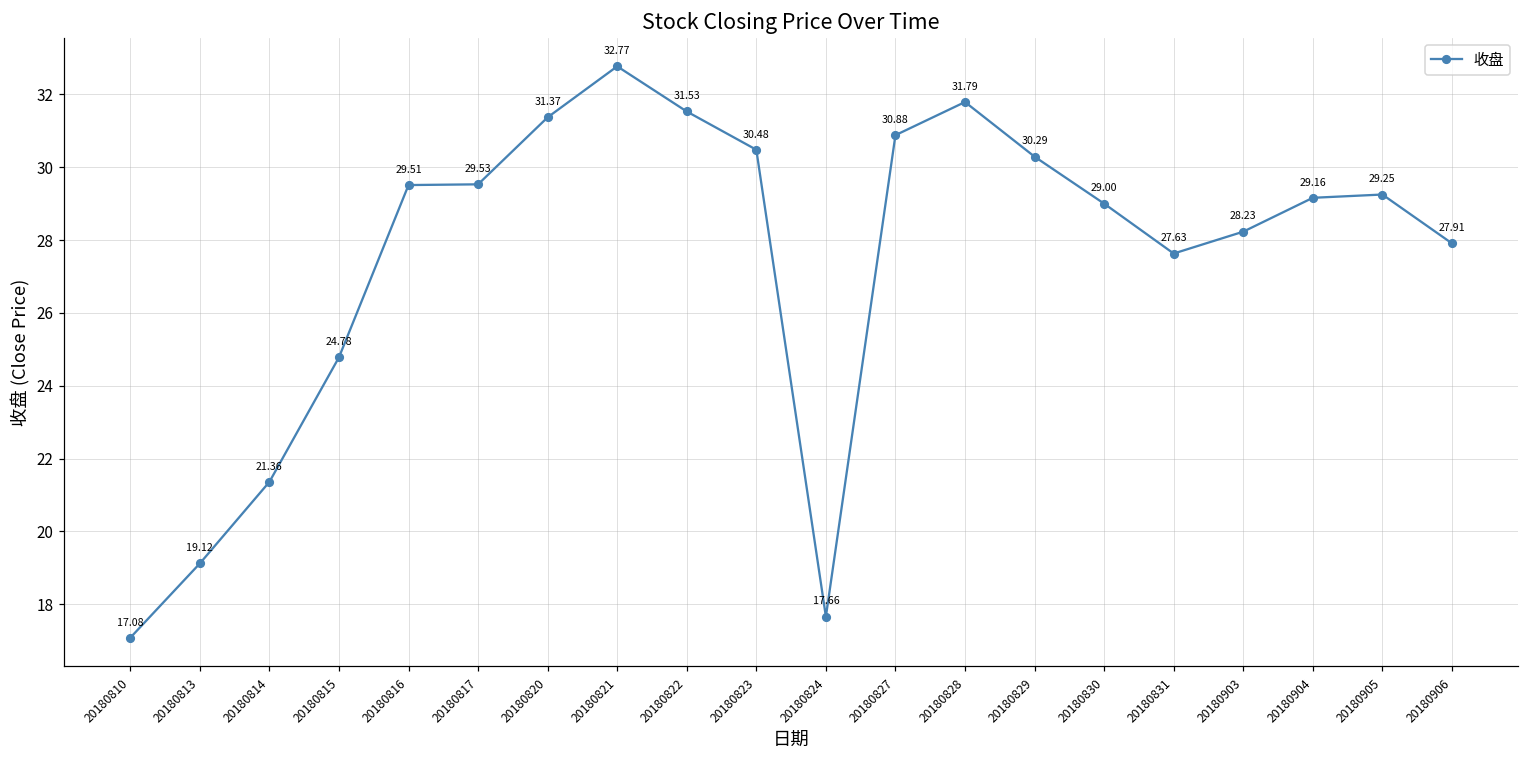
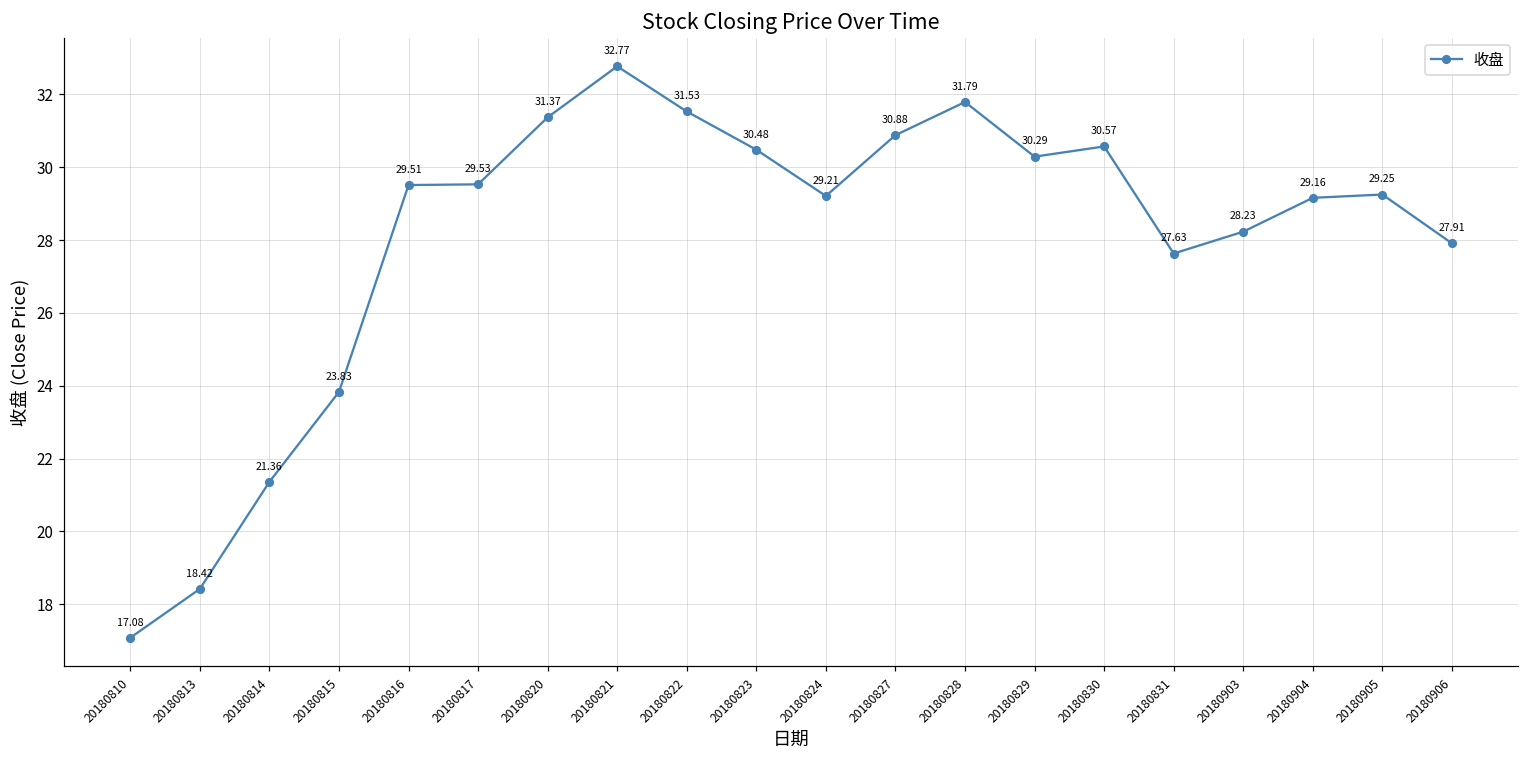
20180813: 19.12 -> 18.42
20180815: 24.78 -> 23.83
20180824: 17.66 -> 29.21
20180830: 29.00 -> 30.57
